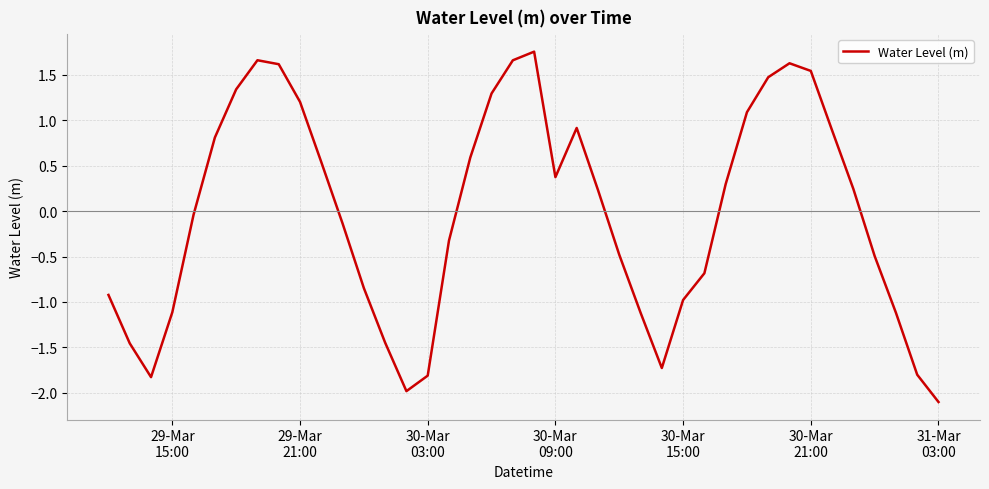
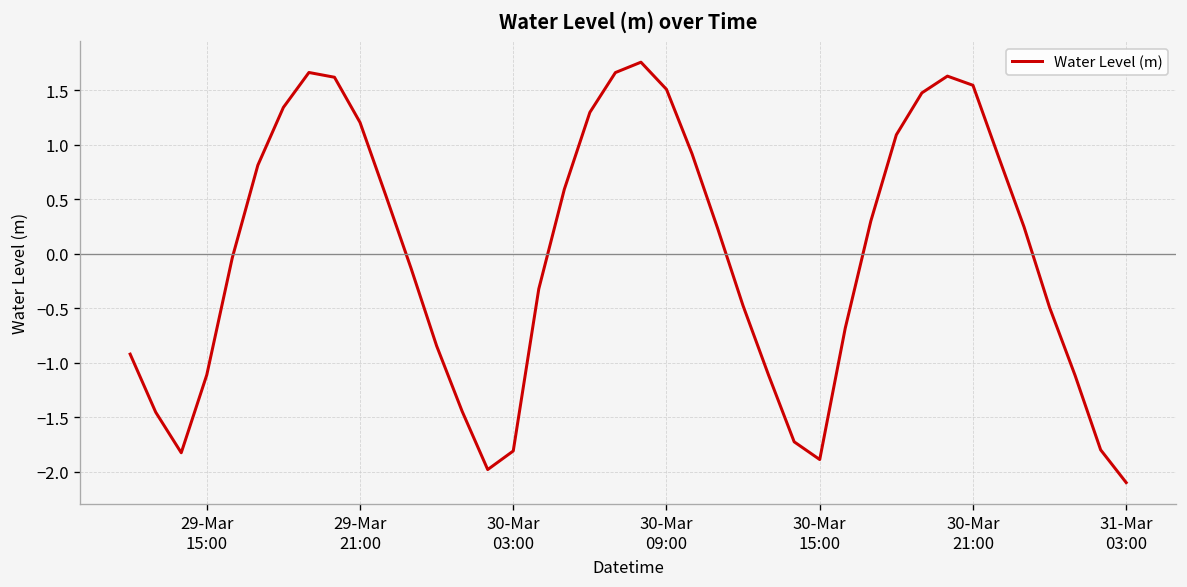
30-Mar 09:00: 0.4 -> 1.5
30-Mar 15:00: -1.0 -> -1.9
